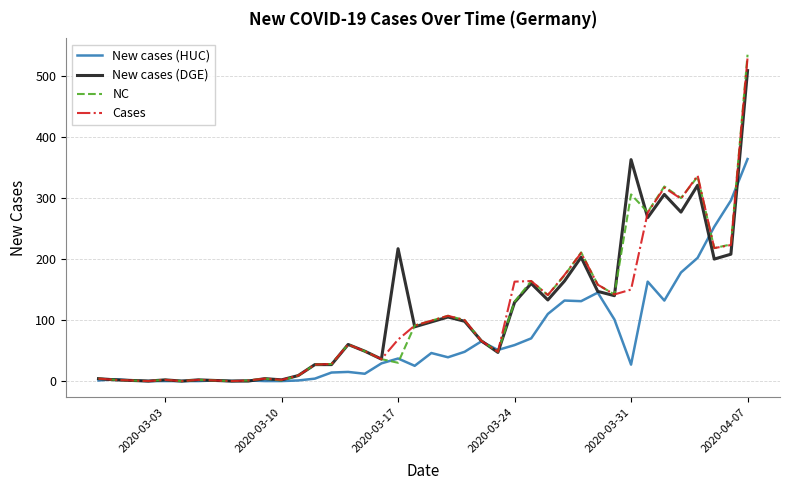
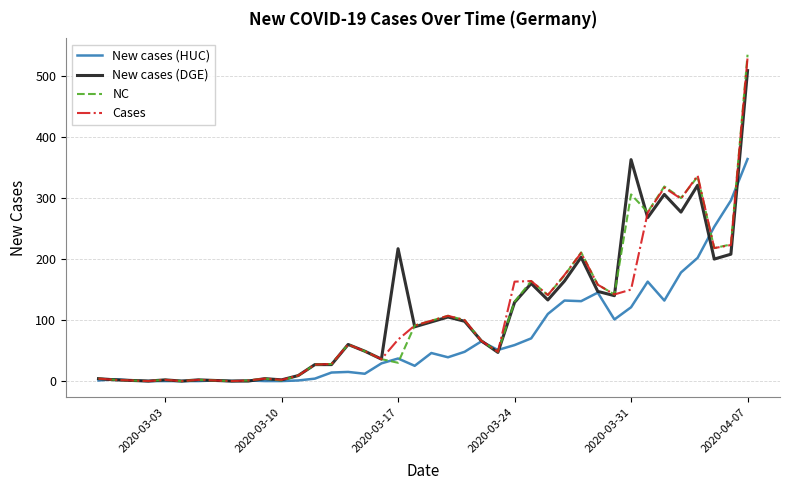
New cases (HUC), 2020-03-31: 30 -> 120
